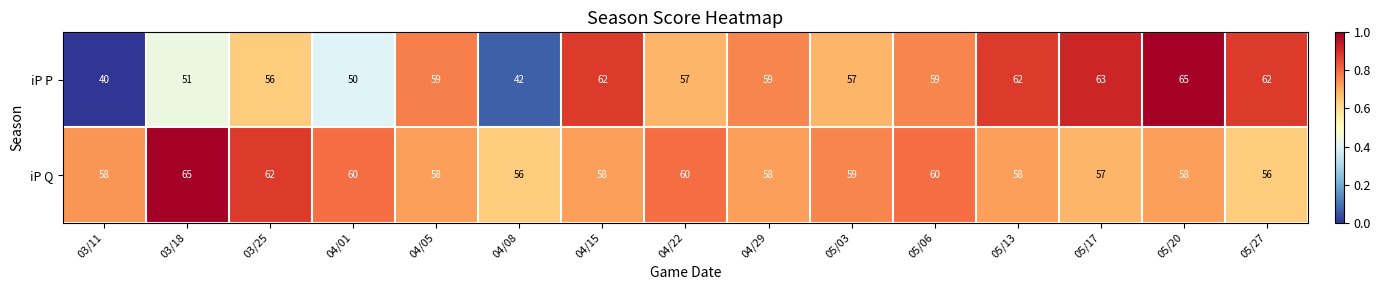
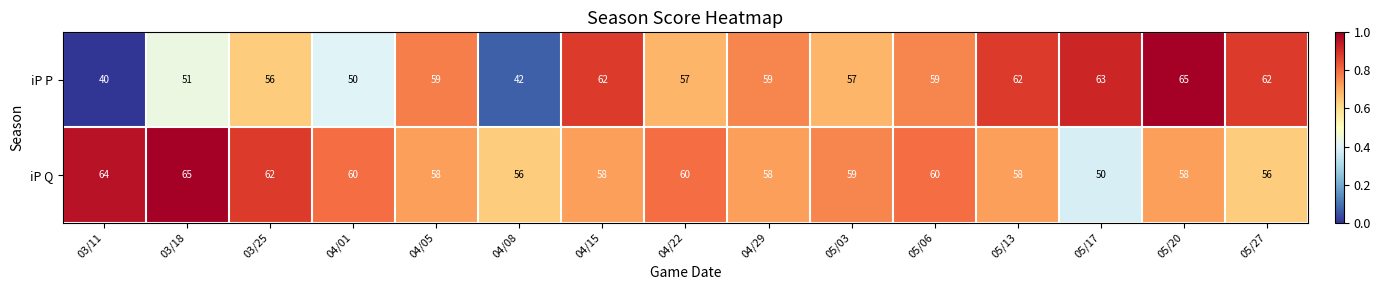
iP Q, 03/11: 58 -> 64
iP Q, 05/17: 57 -> 50
